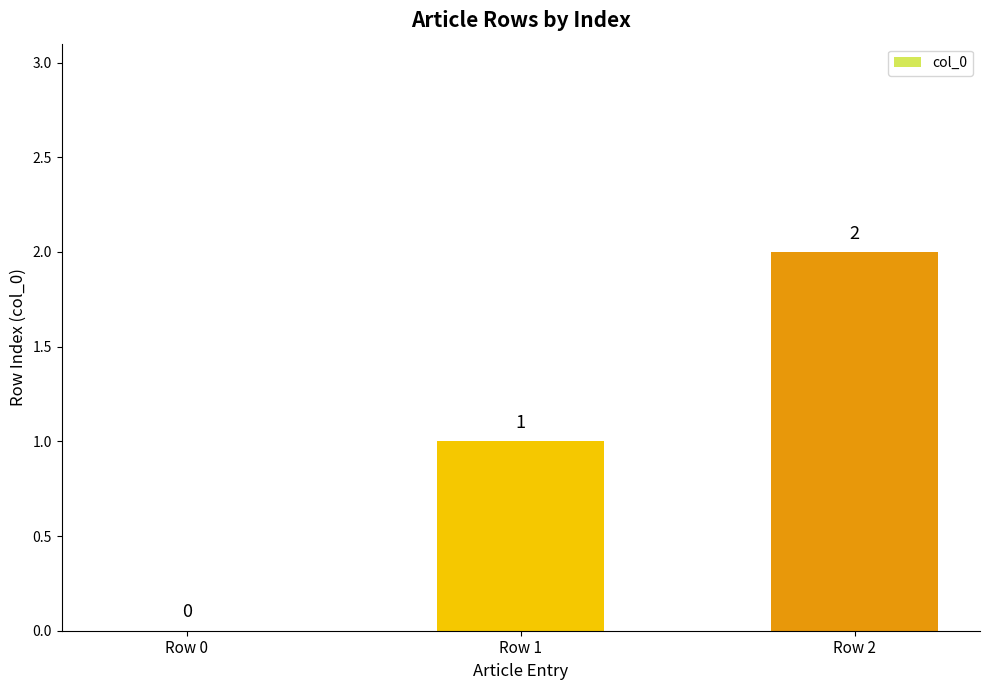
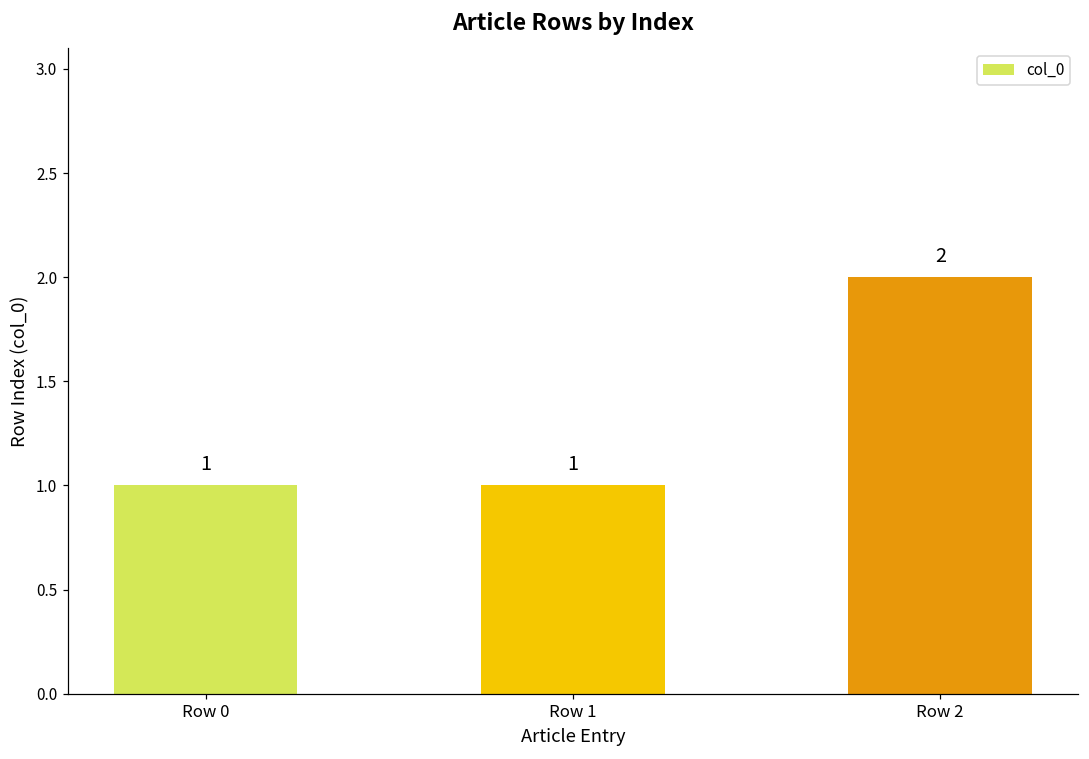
Row 0: 0 -> 1
